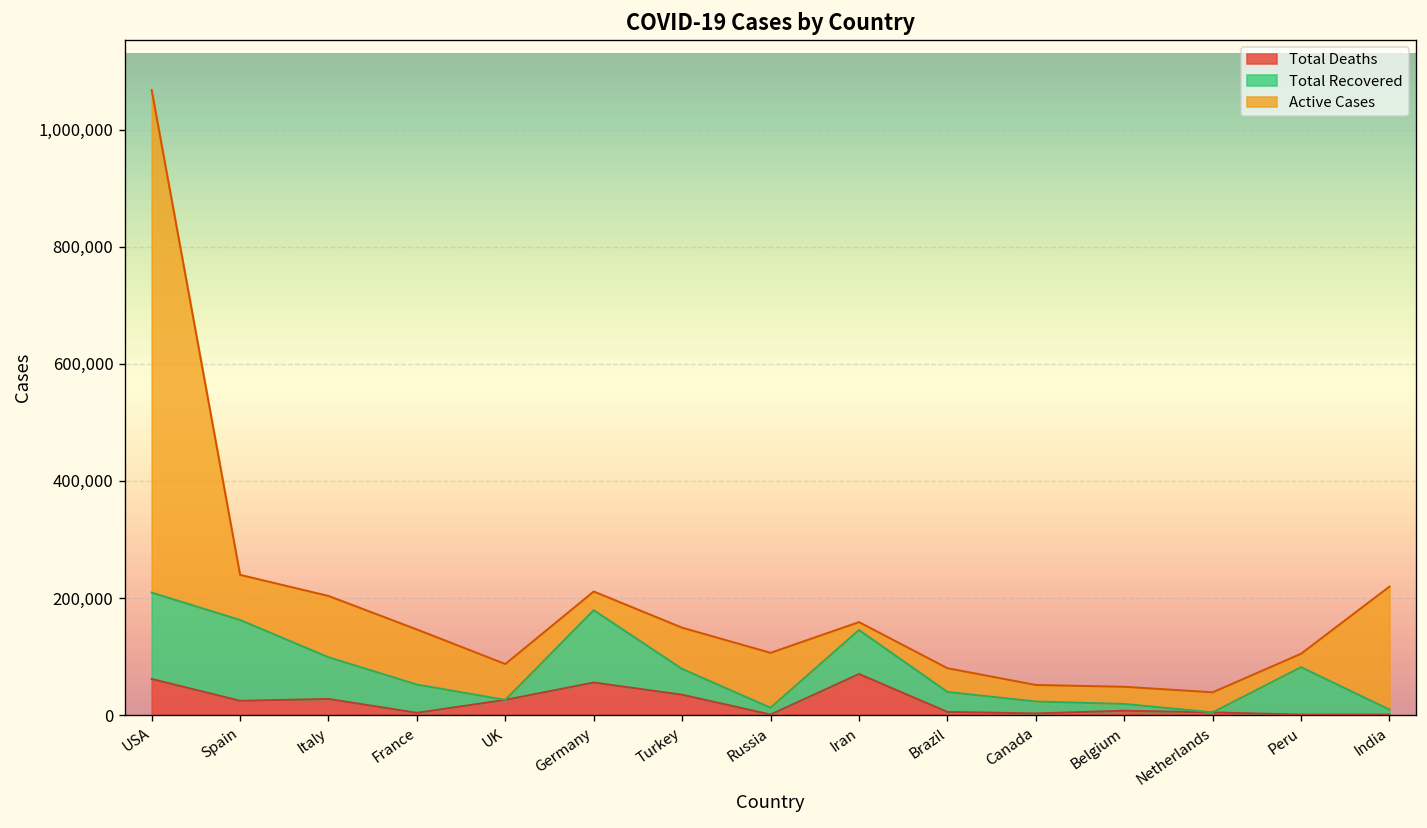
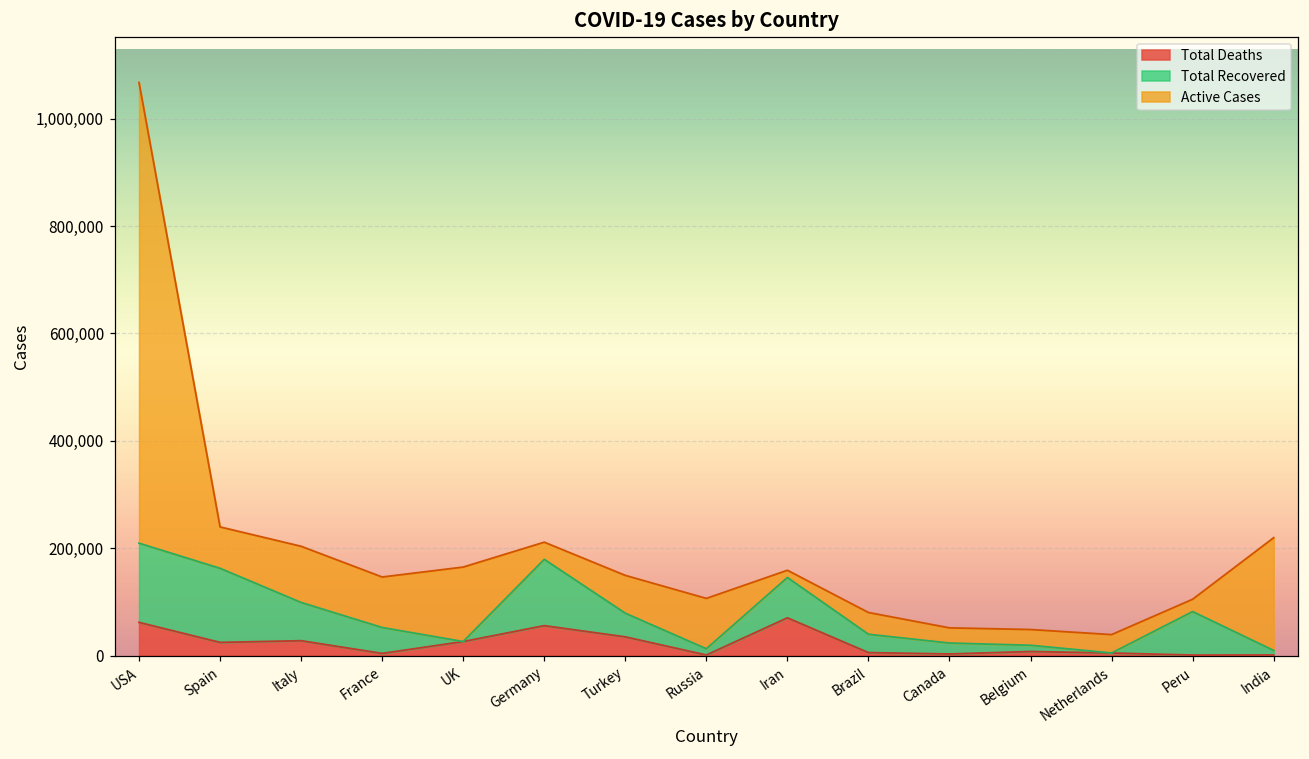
Active Cases, UK: 60,000 -> 140,000
